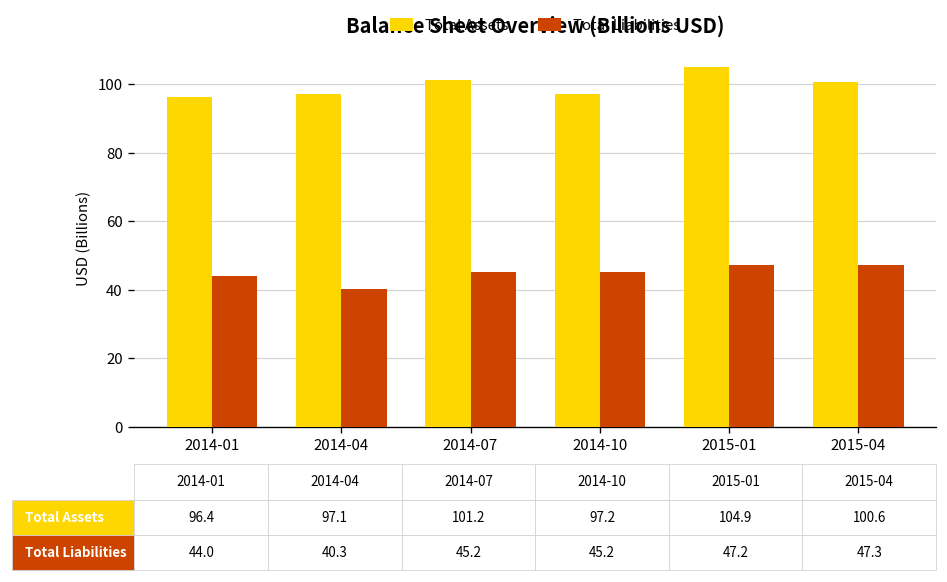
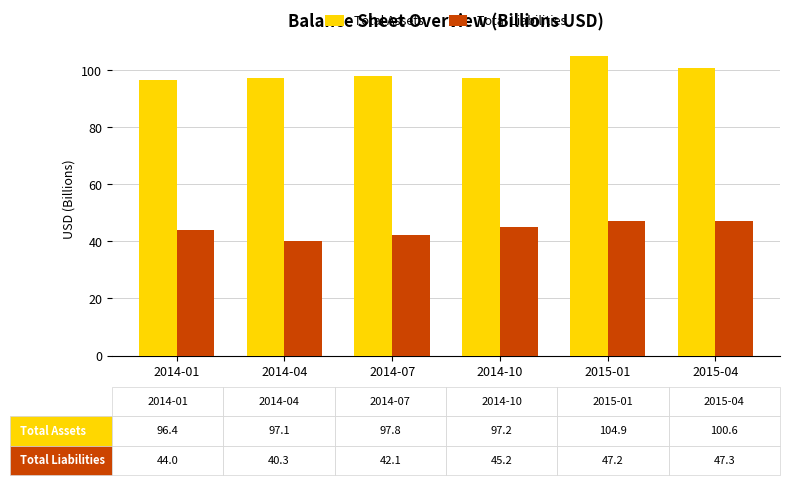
Total Assets, 2014-07: 101.2 -> 97.8
Total Liabilities, 2014-07: 45.2 -> 42.1
